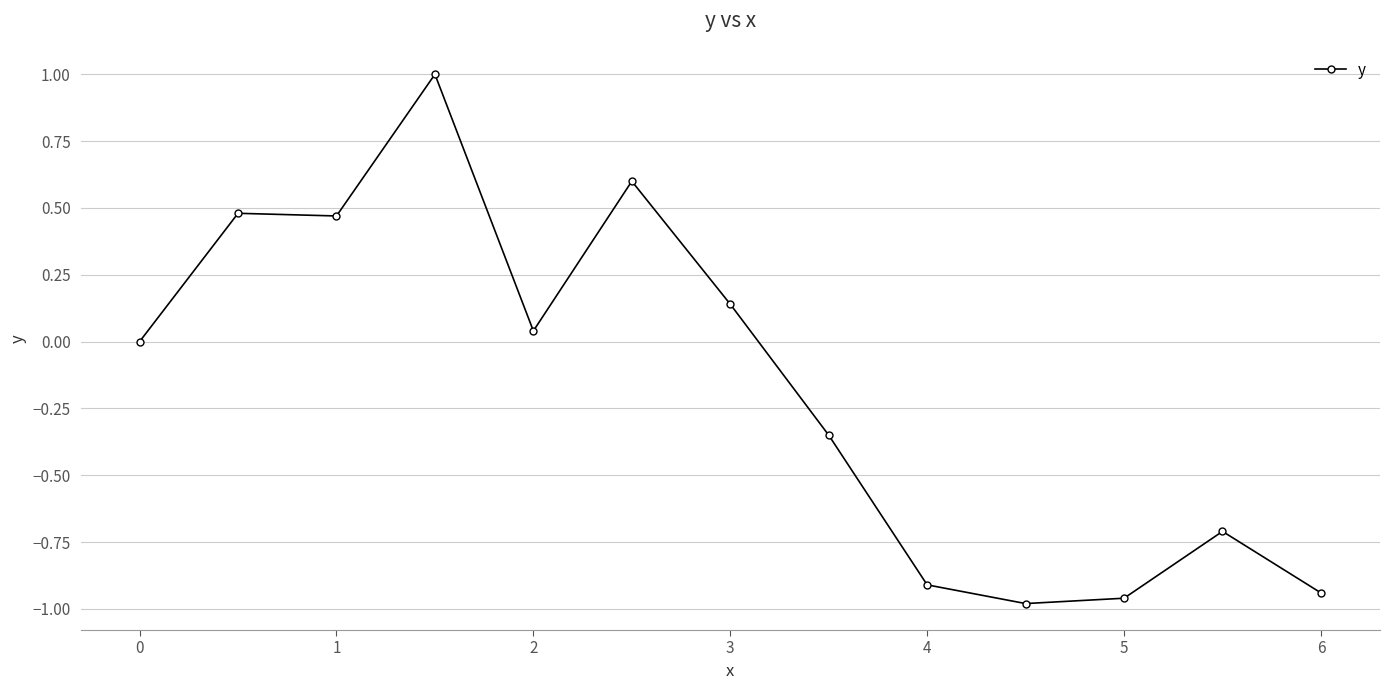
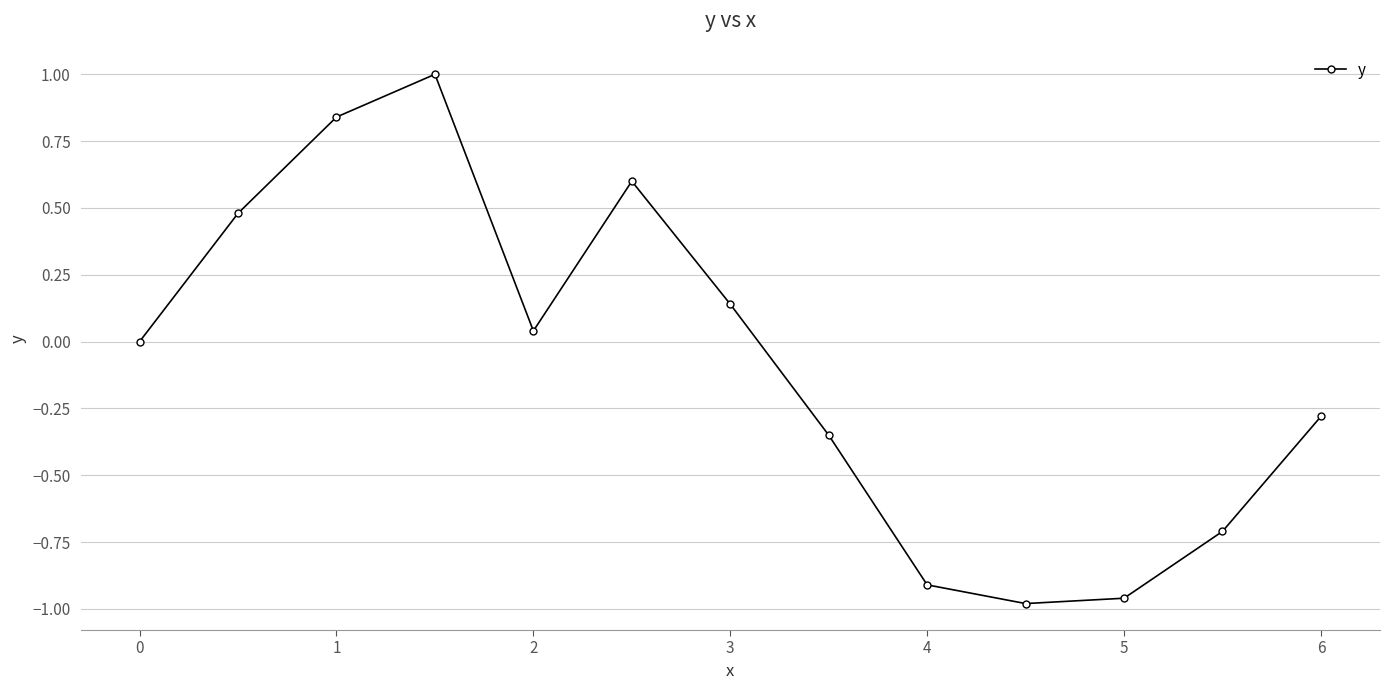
1: 0.47 -> 0.84
6: -0.94 -> -0.28
